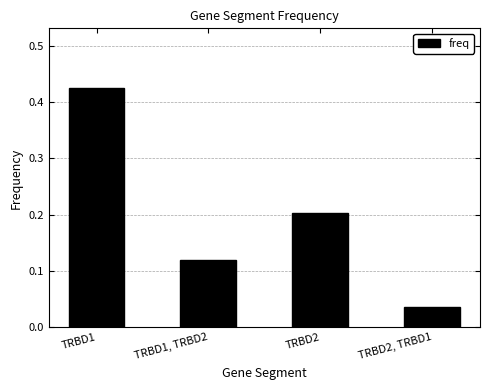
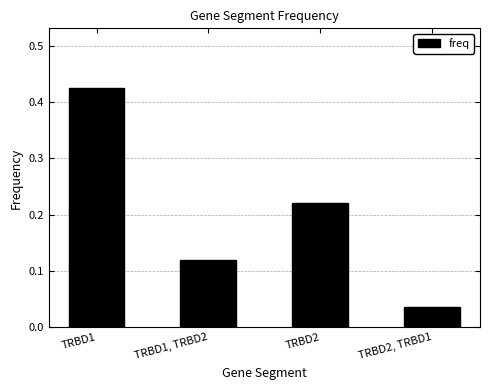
TRBD2: 0.20 -> 0.22
